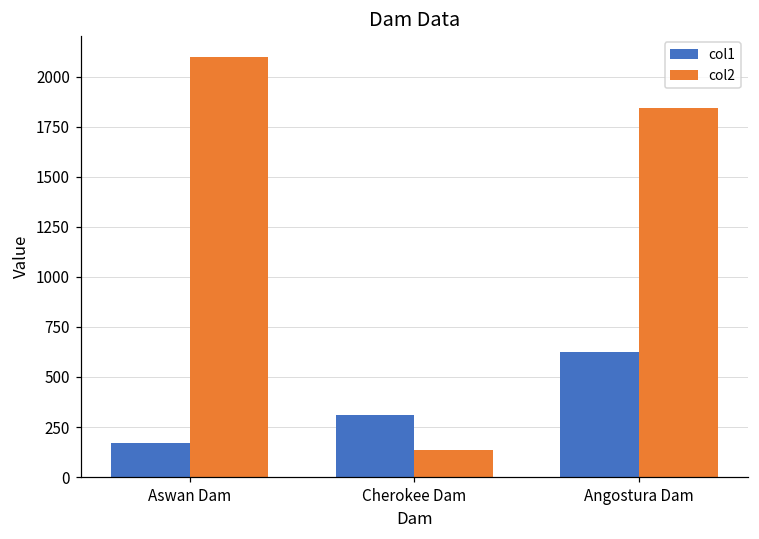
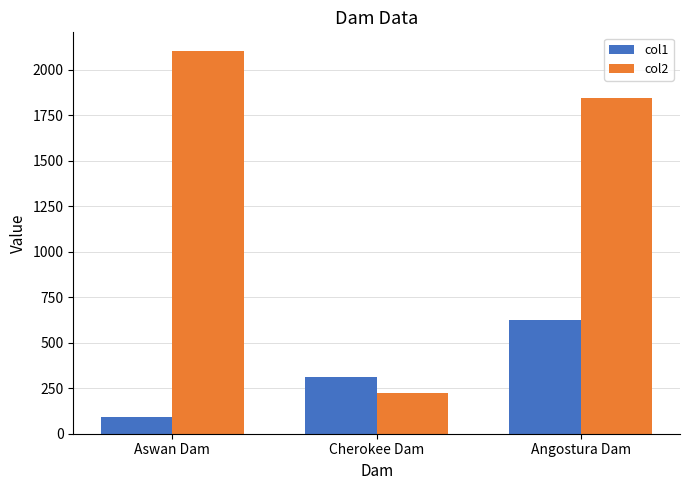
col1, Aswan Dam: 170 -> 90
col2, Cherokee Dam: 140 -> 230
